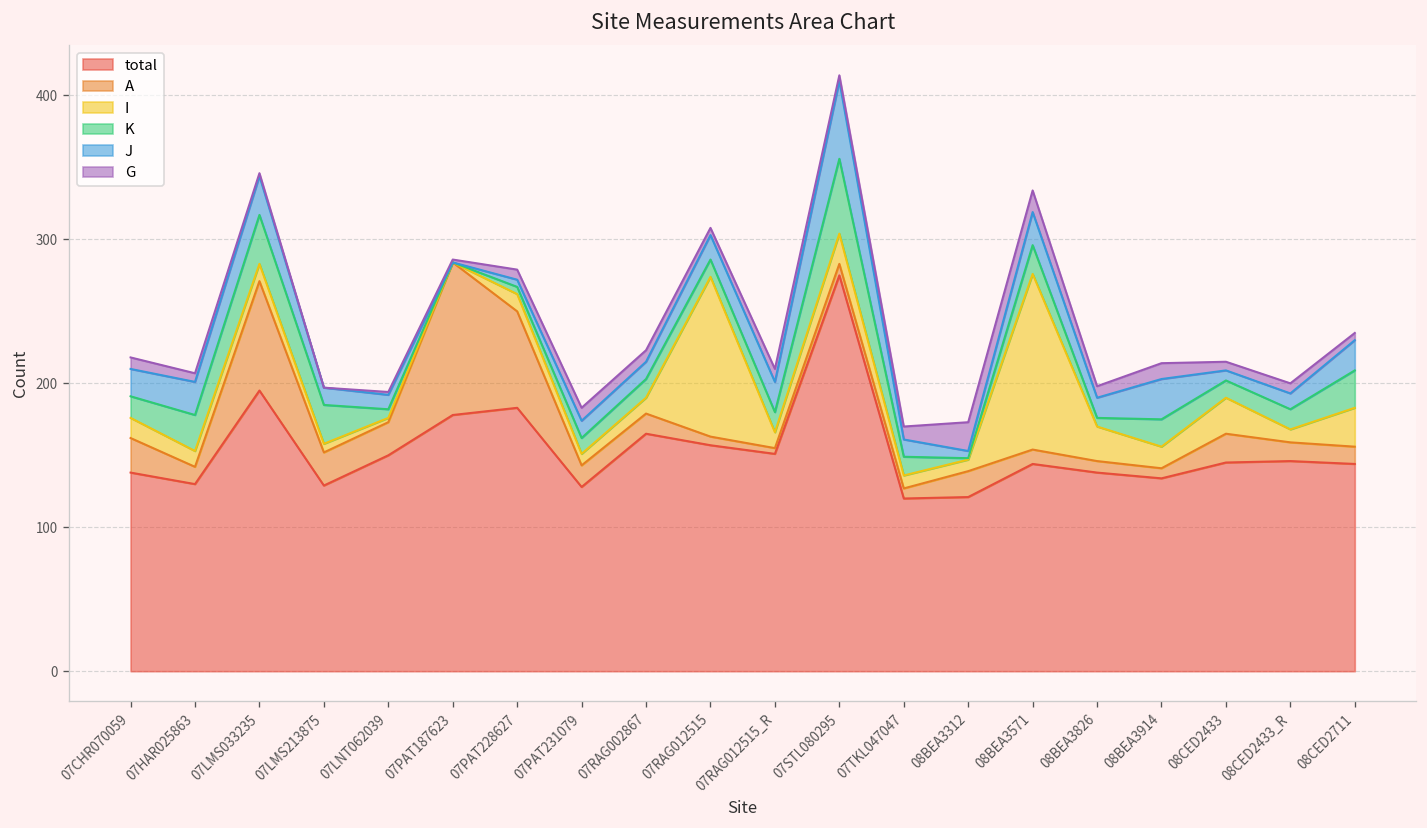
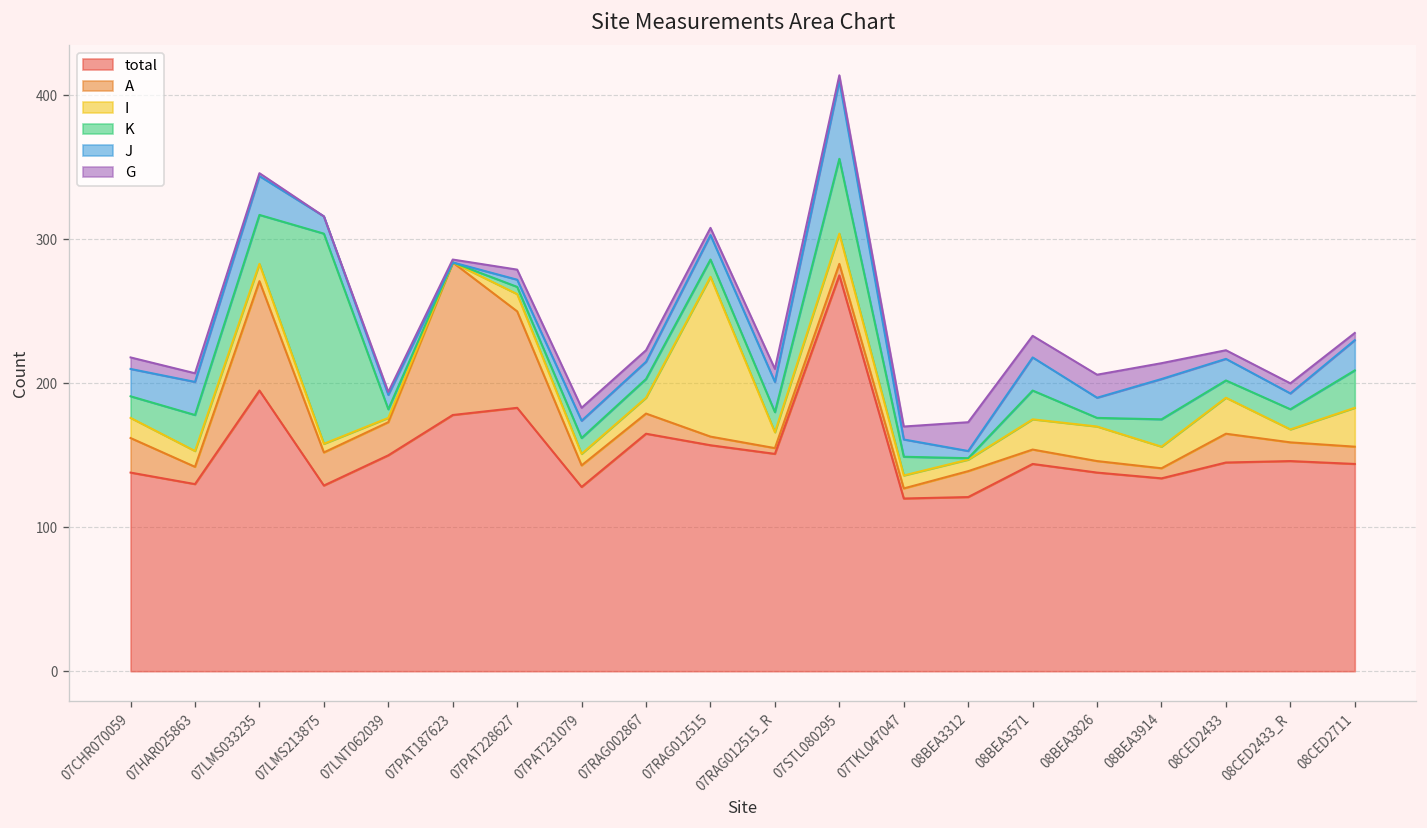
K, 07LMS213875: 27 -> 146
I, 08BEA3571: 122 -> 21
G, 08BEA3826: 8 -> 16
J, 08CED2433: 7 -> 15
